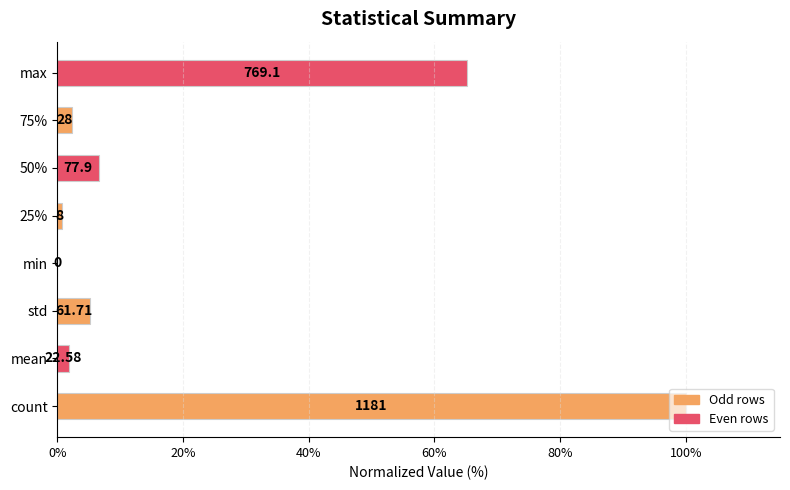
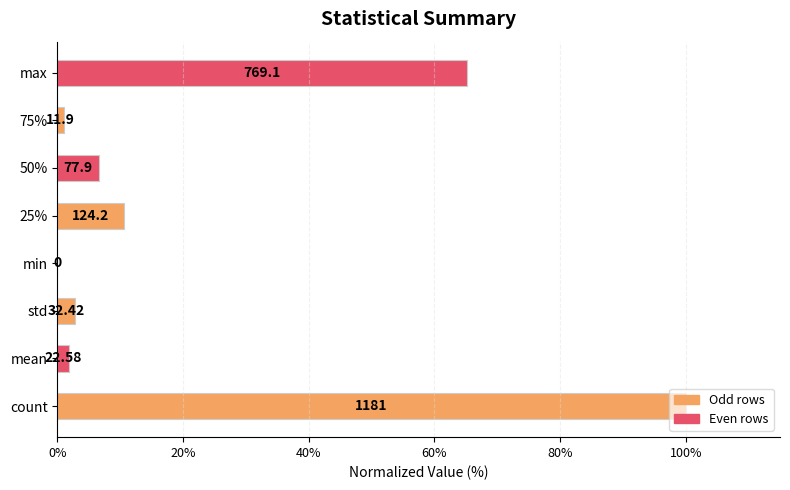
75%: 28 -> 11.9
25%: 8 -> 124.2
std: 61.71 -> 32.42
